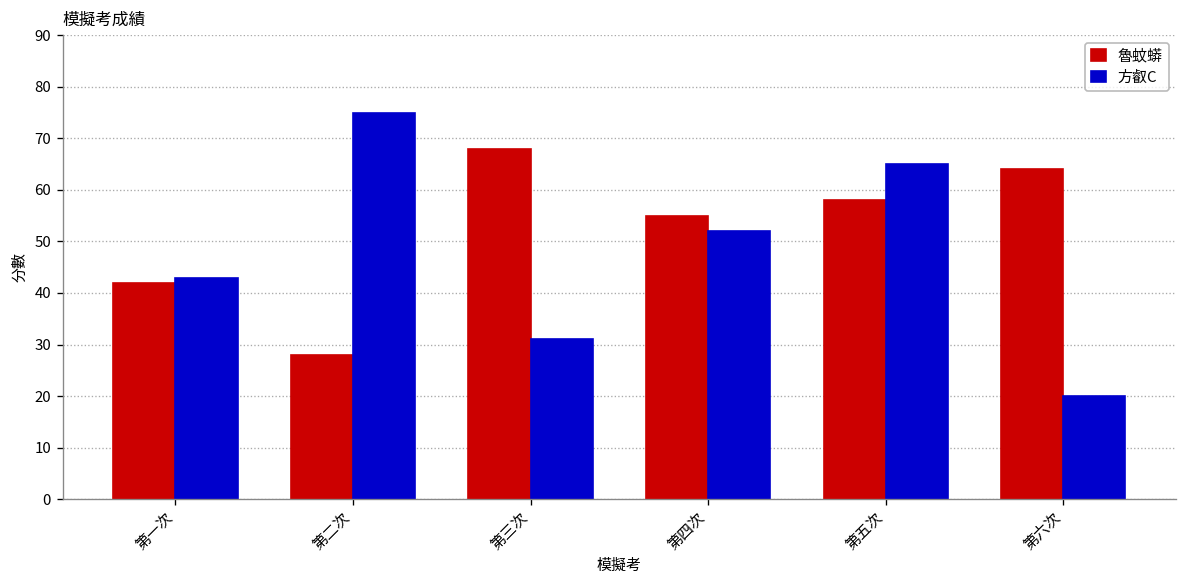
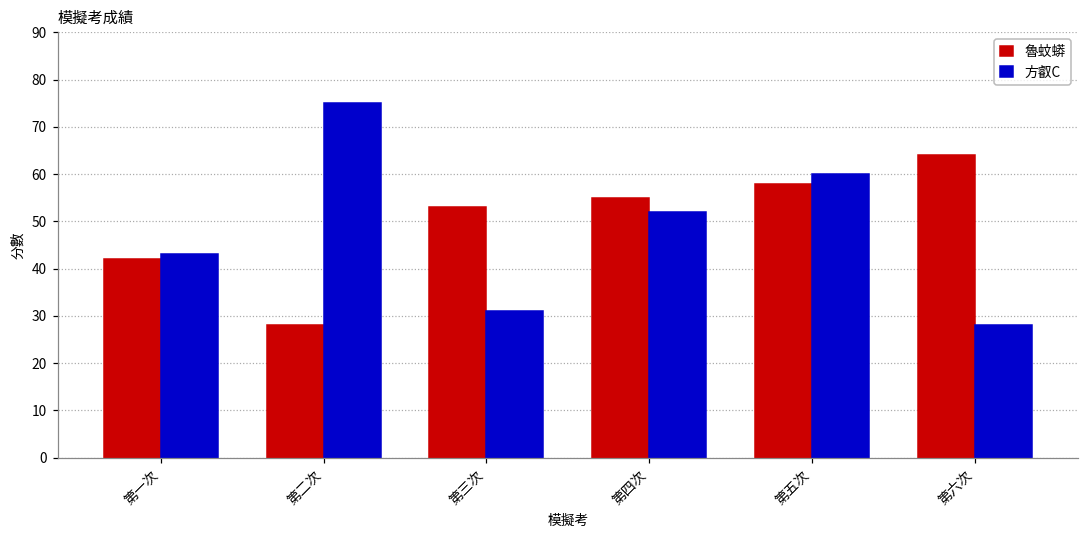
魯蚊蟒, 第三次: 68 -> 53
方叡C, 第五次: 65 -> 60
方叡C, 第六次: 20 -> 28
